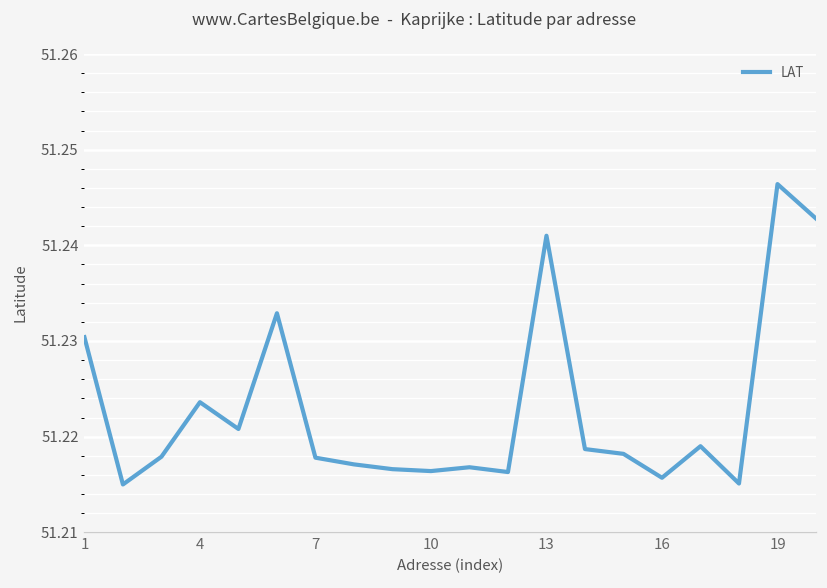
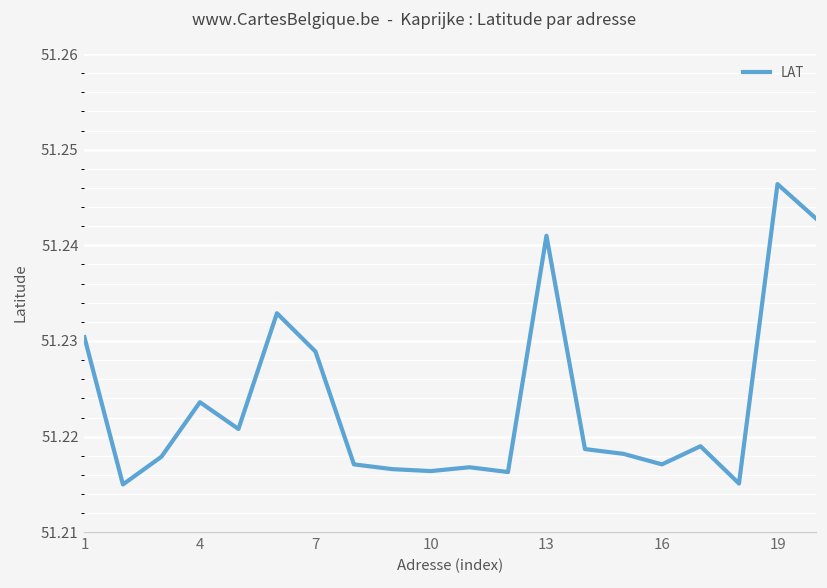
7: 51.218 -> 51.229
16: 51.216 -> 51.217
